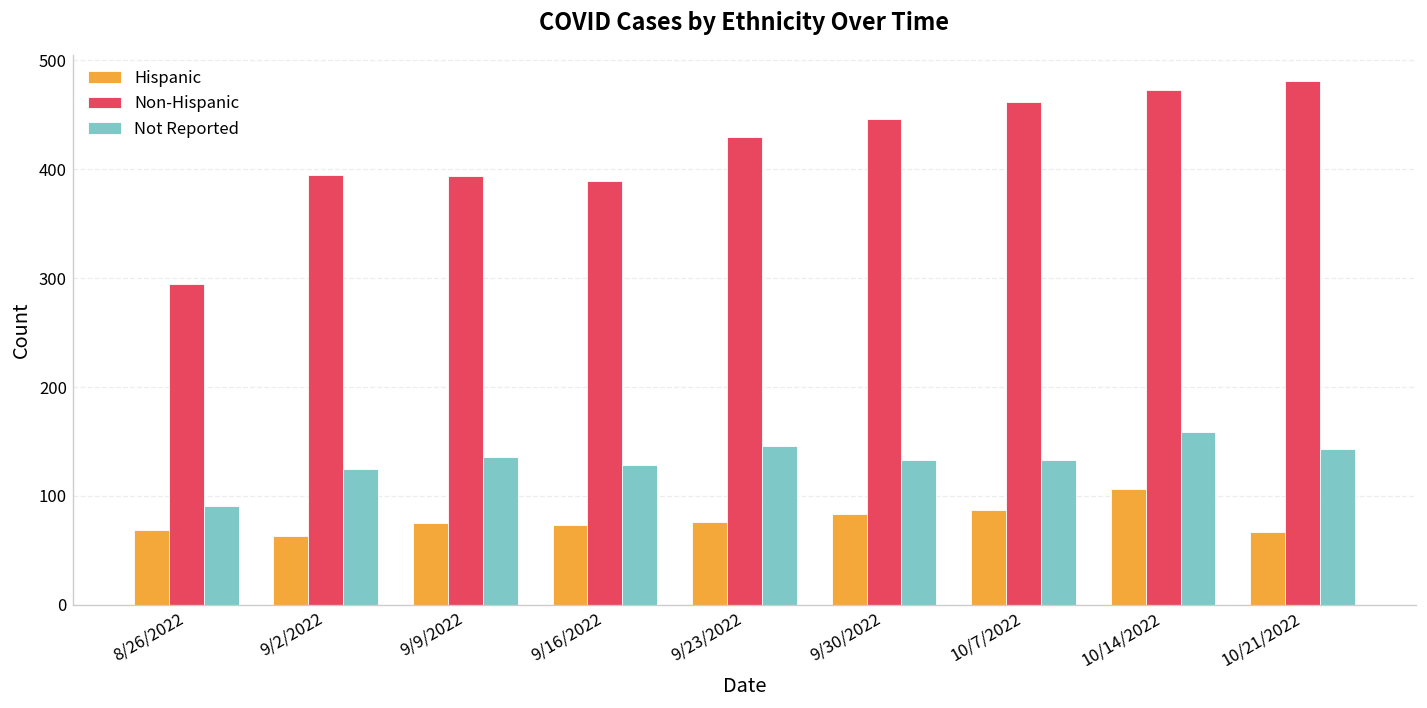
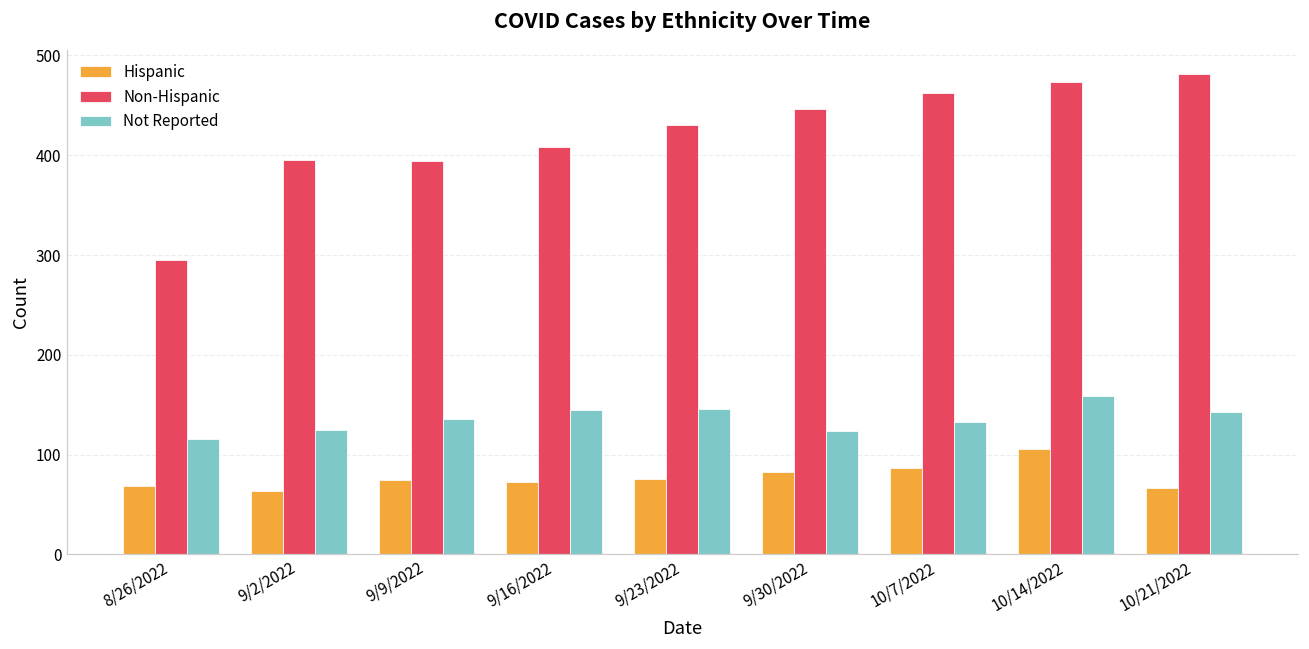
Not Reported, 8/26/2022: 90 -> 120
Non-Hispanic, 9/16/2022: 390 -> 410
Not Reported, 9/16/2022: 130 -> 150
Not Reported, 9/30/2022: 130 -> 120
